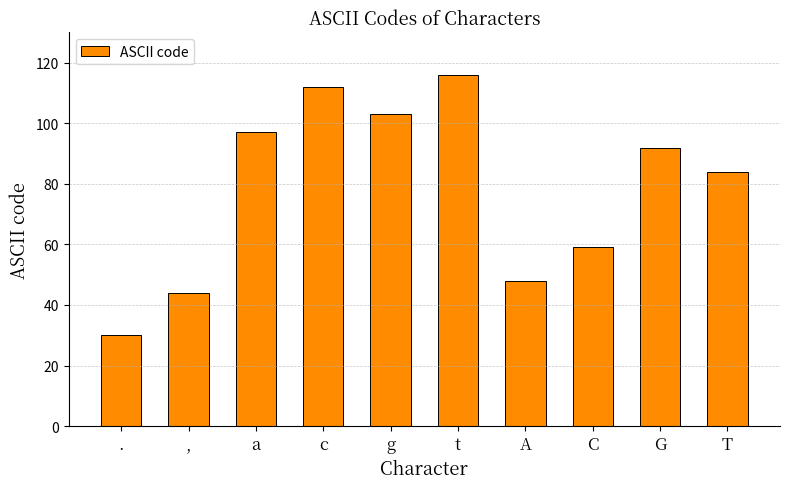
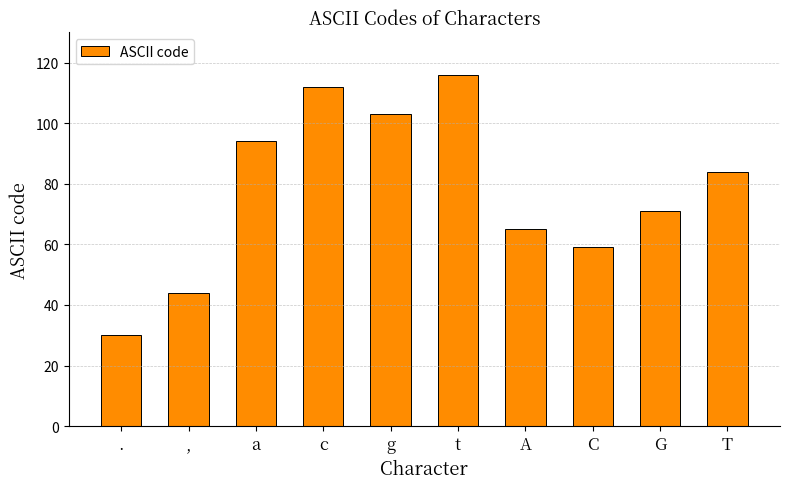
a: 97 -> 94
A: 48 -> 65
G: 92 -> 71
